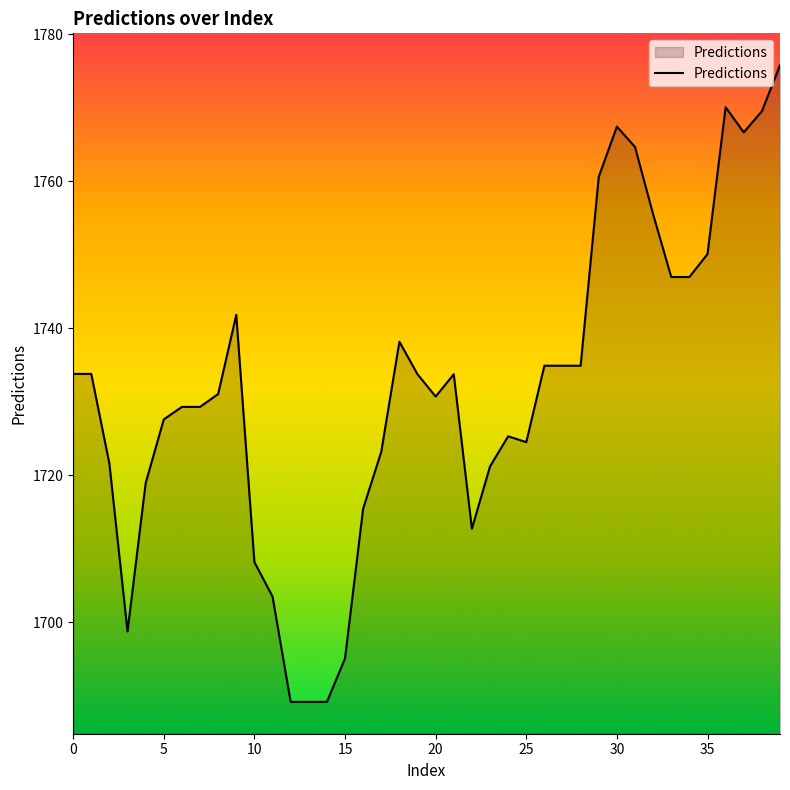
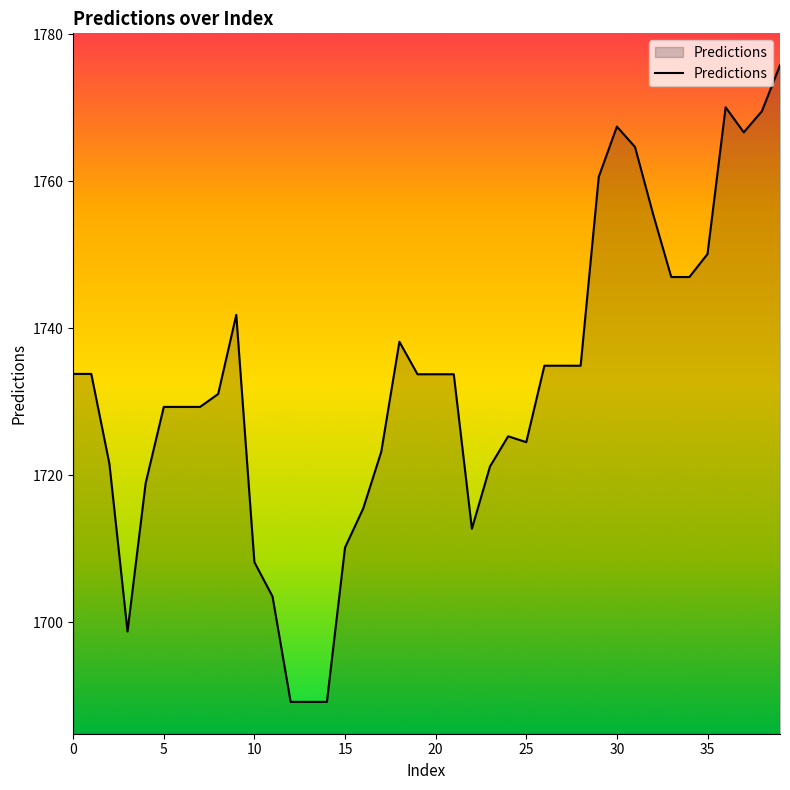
5: 1728 -> 1729
15: 1695 -> 1710
20: 1731 -> 1734
